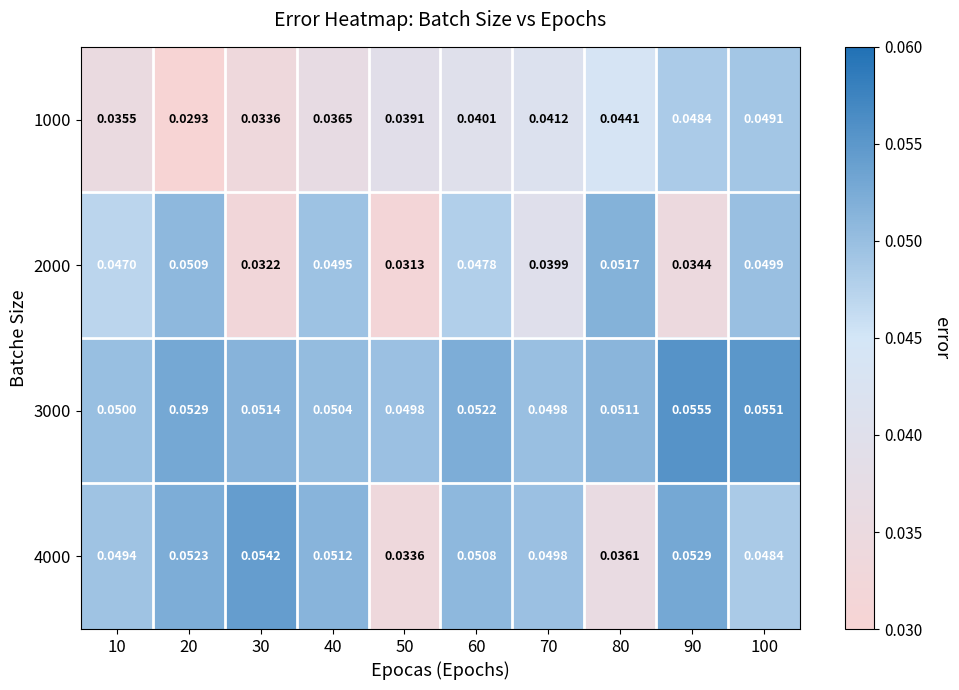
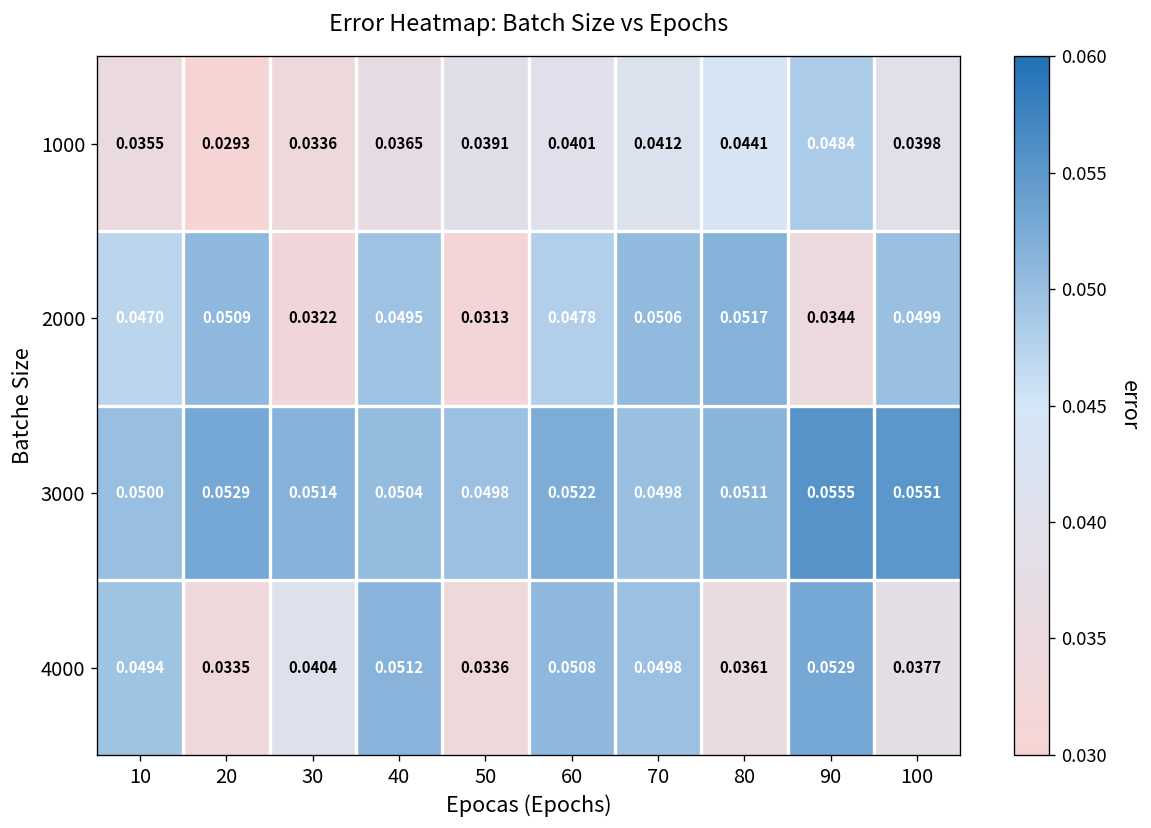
1000, 100: 0.0491 -> 0.0398
2000, 70: 0.0399 -> 0.0506
4000, 20: 0.0523 -> 0.0335
4000, 30: 0.0542 -> 0.0404
4000, 100: 0.0484 -> 0.0377
